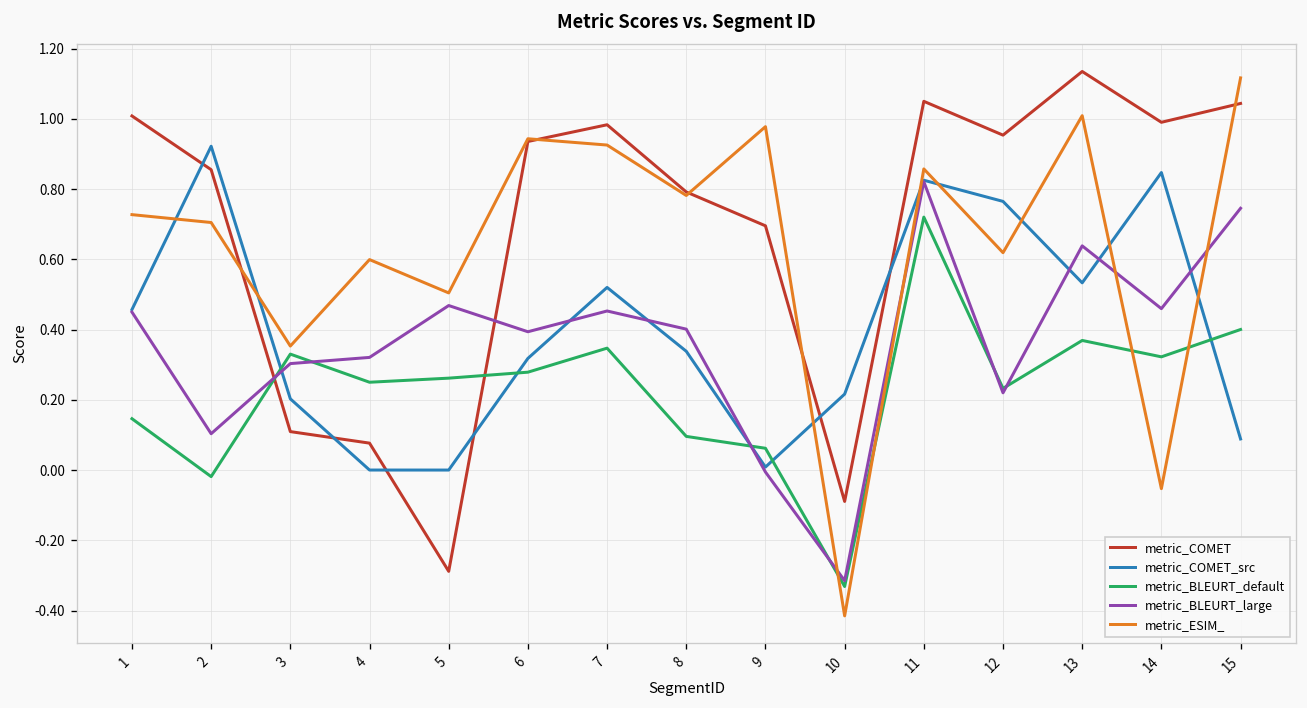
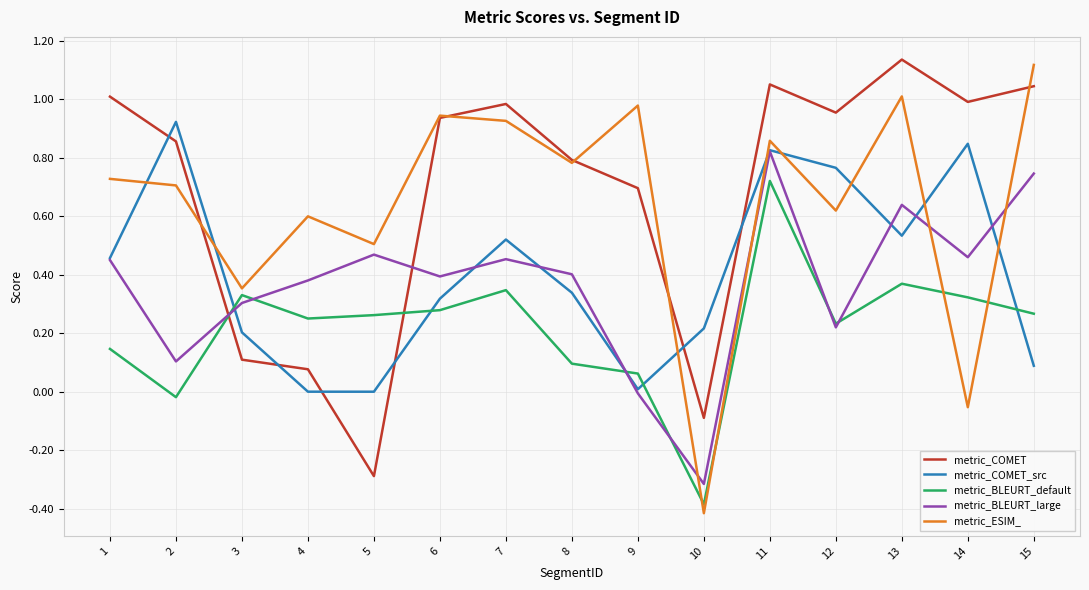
metric_BLEURT_large, 4: 0.32 -> 0.38
metric_BLEURT_default, 10: -0.33 -> -0.38
metric_BLEURT_default, 15: 0.40 -> 0.27
